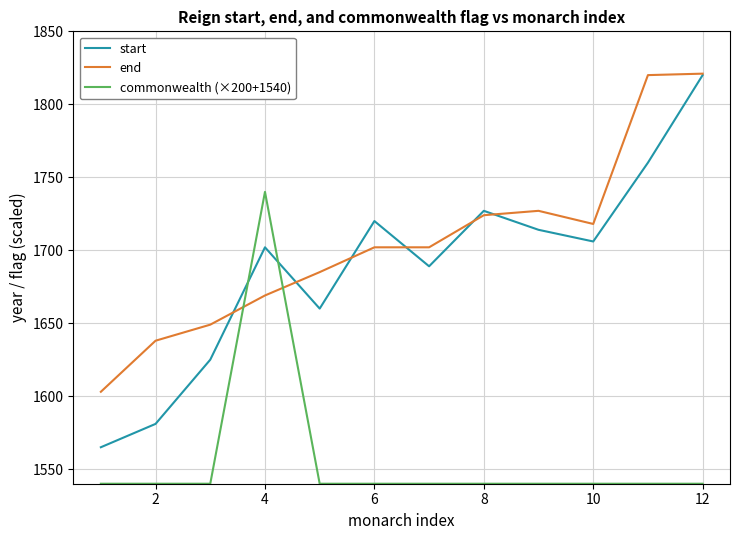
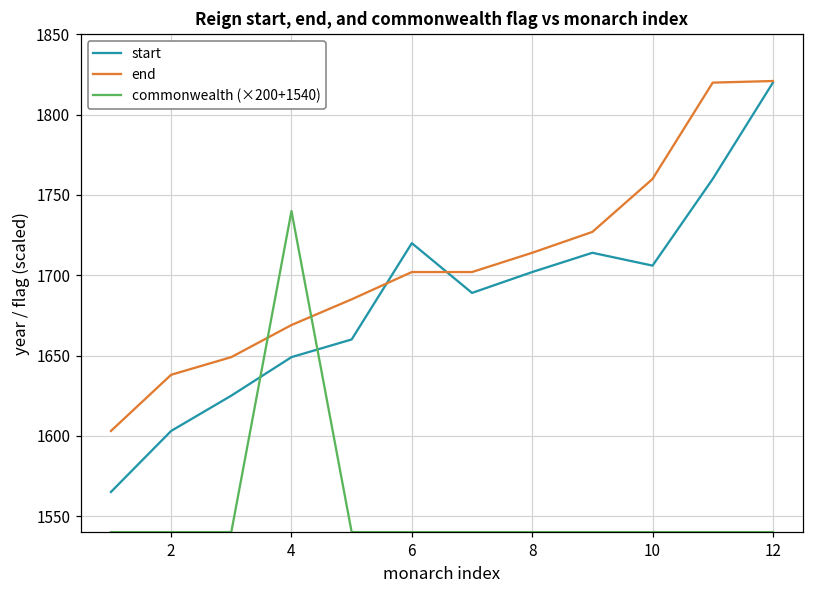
start, 2: 1581 -> 1603
start, 4: 1702 -> 1649
start, 8: 1727 -> 1702
end, 8: 1724 -> 1714
end, 10: 1718 -> 1760
